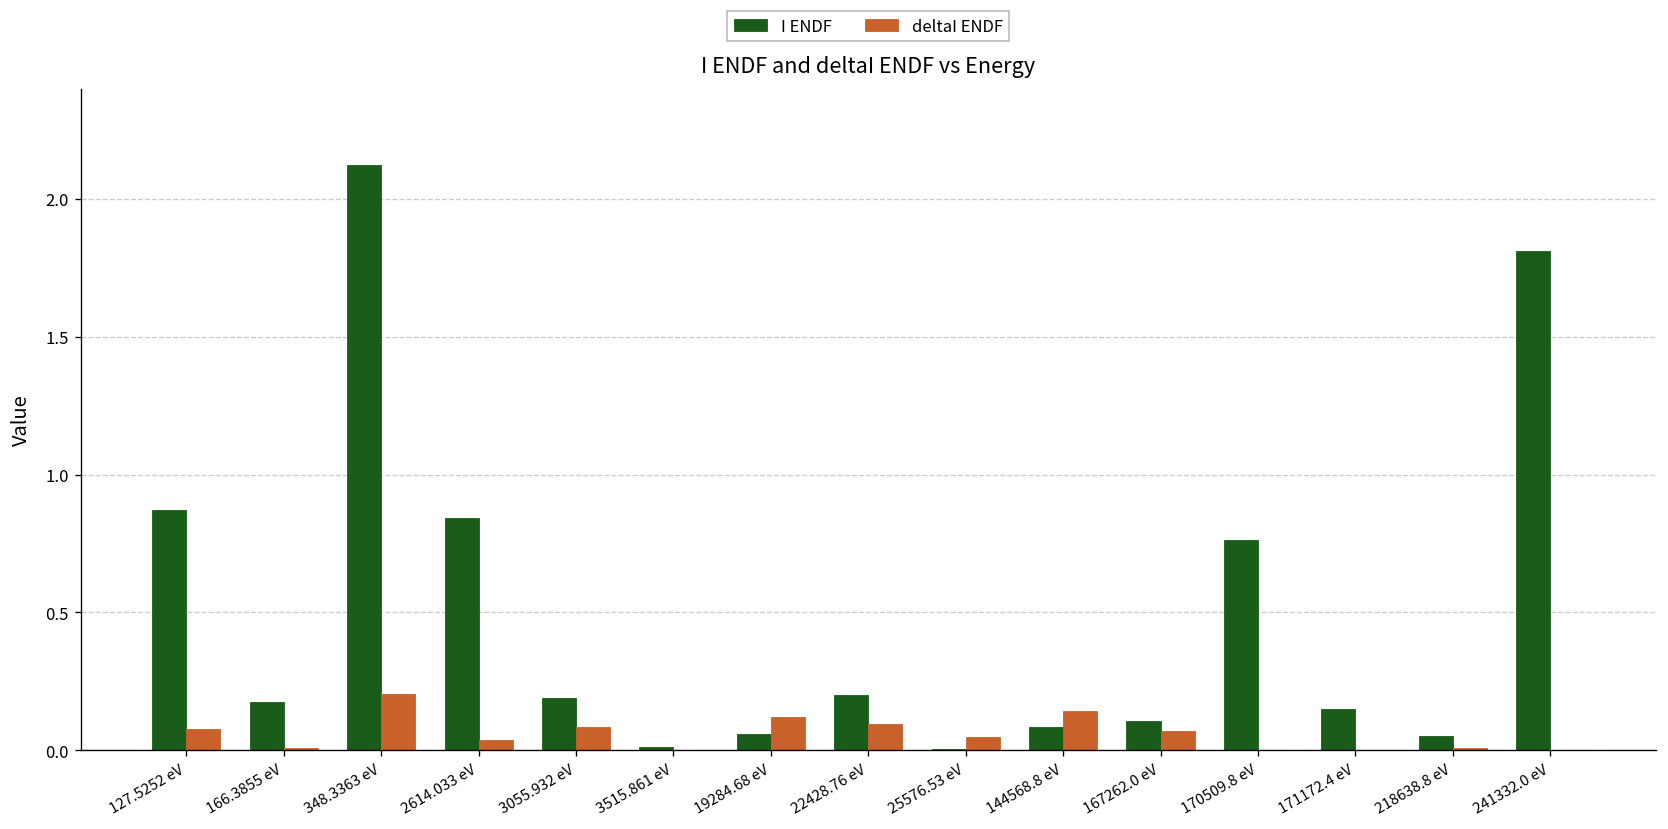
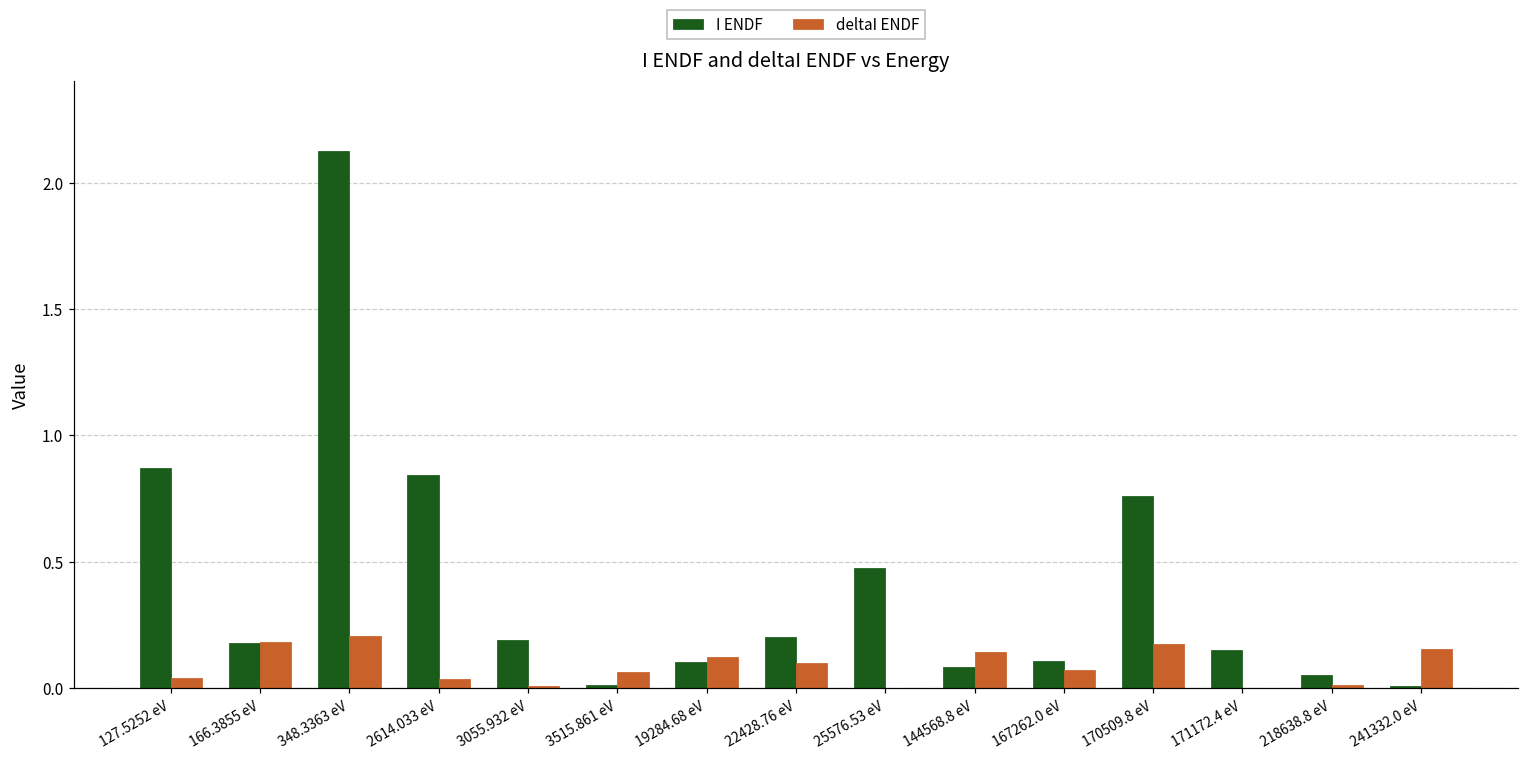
deltaI ENDF, 127.5252 eV: 0.08 -> 0.04
deltaI ENDF, 166.3855 eV: 0.01 -> 0.18
deltaI ENDF, 3055.932 eV: 0.08 -> 0.01
deltaI ENDF, 3515.861 eV: 0.00 -> 0.06
I ENDF, 19284.68 eV: 0.06 -> 0.10
I ENDF, 25576.53 eV: 0.00 -> 0.47
deltaI ENDF, 25576.53 eV: 0.05 -> 0.00
deltaI ENDF, 170509.8 eV: 0.00 -> 0.17
I ENDF, 241332.0 eV: 1.81 -> 0.01
deltaI ENDF, 241332.0 eV: 0.00 -> 0.15
